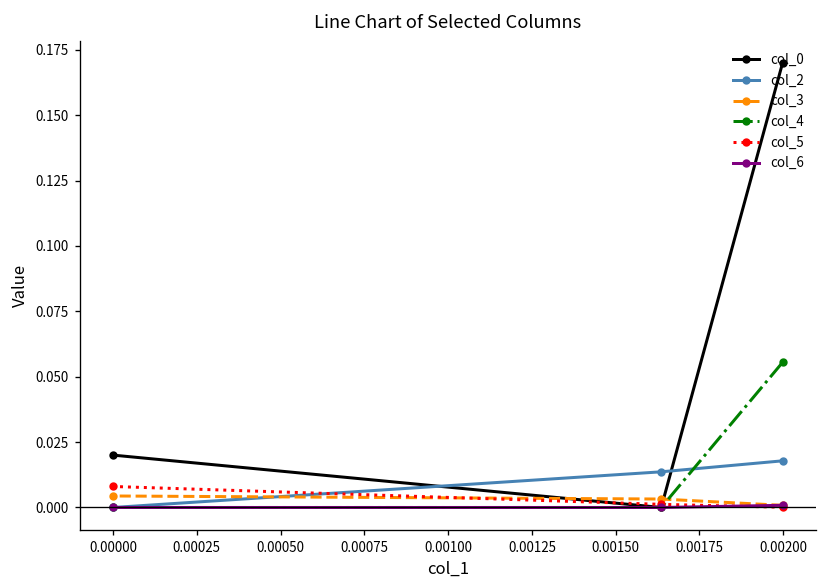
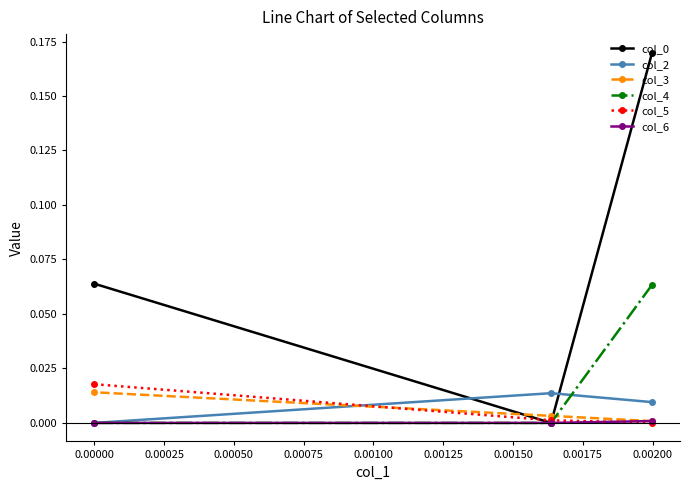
col_0, 0.00000: 0.020 -> 0.064
col_3, 0.00000: 0.004 -> 0.014
col_5, 0.00000: 0.008 -> 0.018
col_2, 0.00200: 0.018 -> 0.010
col_4, 0.00200: 0.055 -> 0.063
